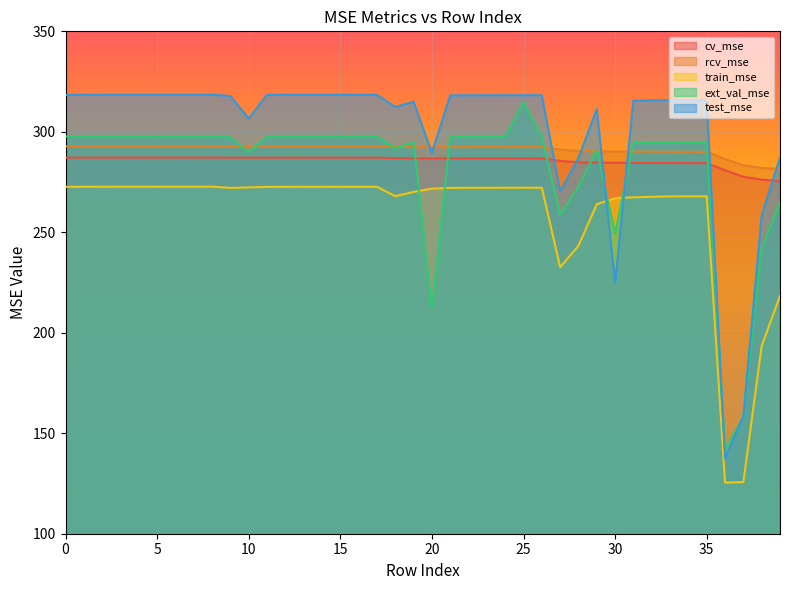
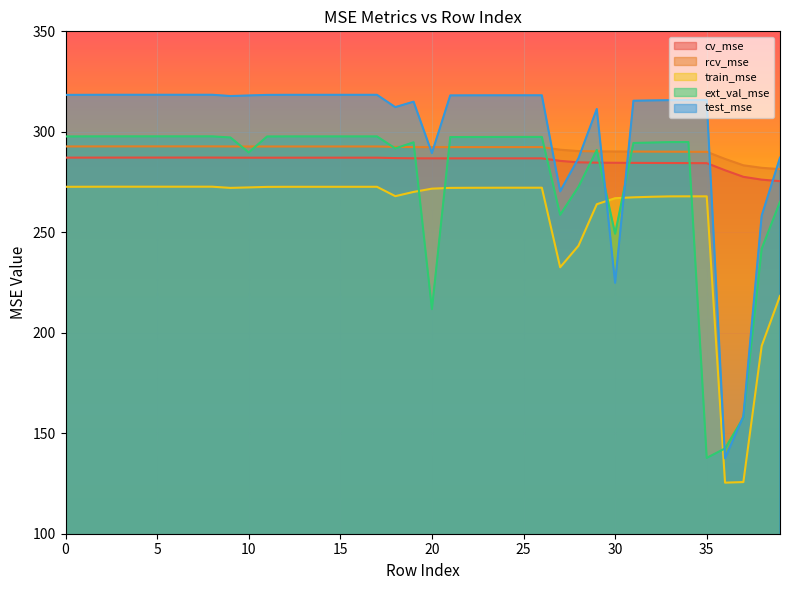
test_mse, 10: 307 -> 318
ext_val_mse, 25: 315 -> 297
ext_val_mse, 35: 295 -> 138
